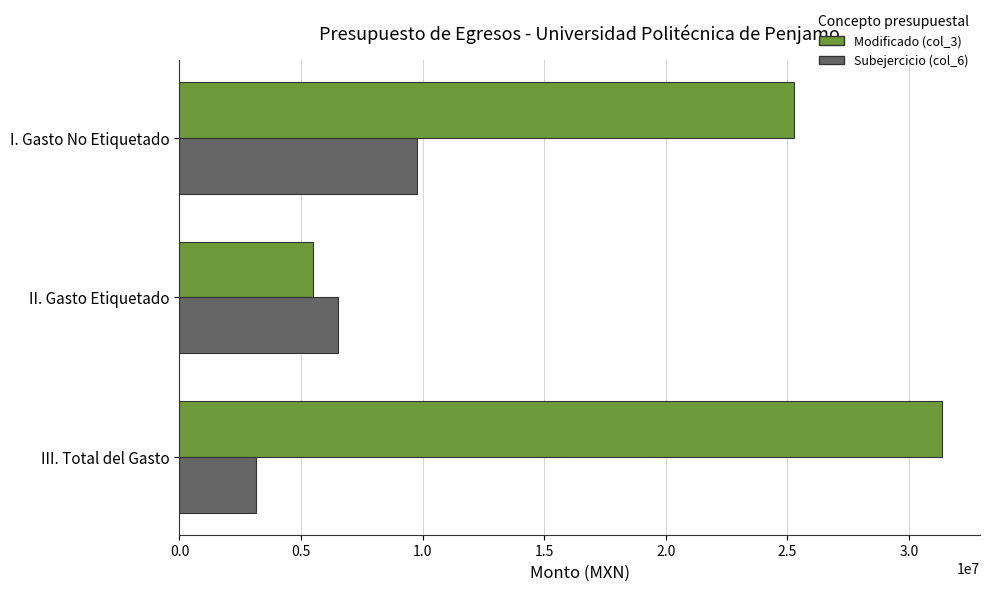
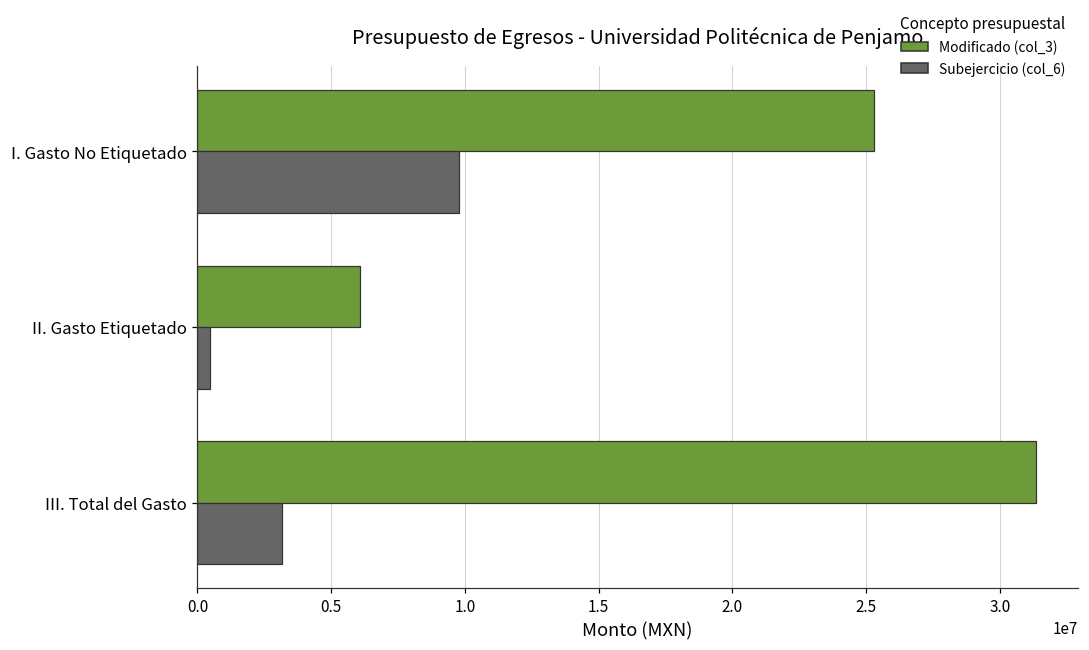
Modificado (col_3), II. Gasto Etiquetado: 5500000 -> 6100000
Subejercicio (col_6), II. Gasto Etiquetado: 6500000 -> 500000
